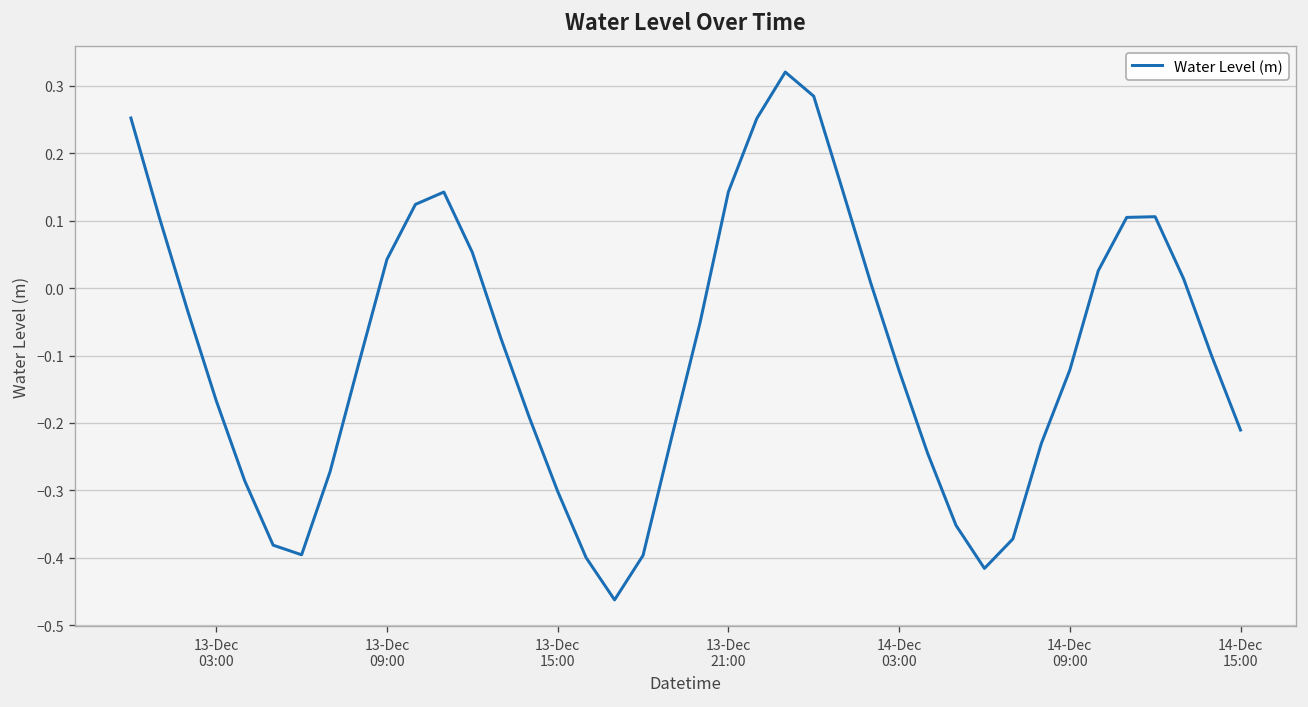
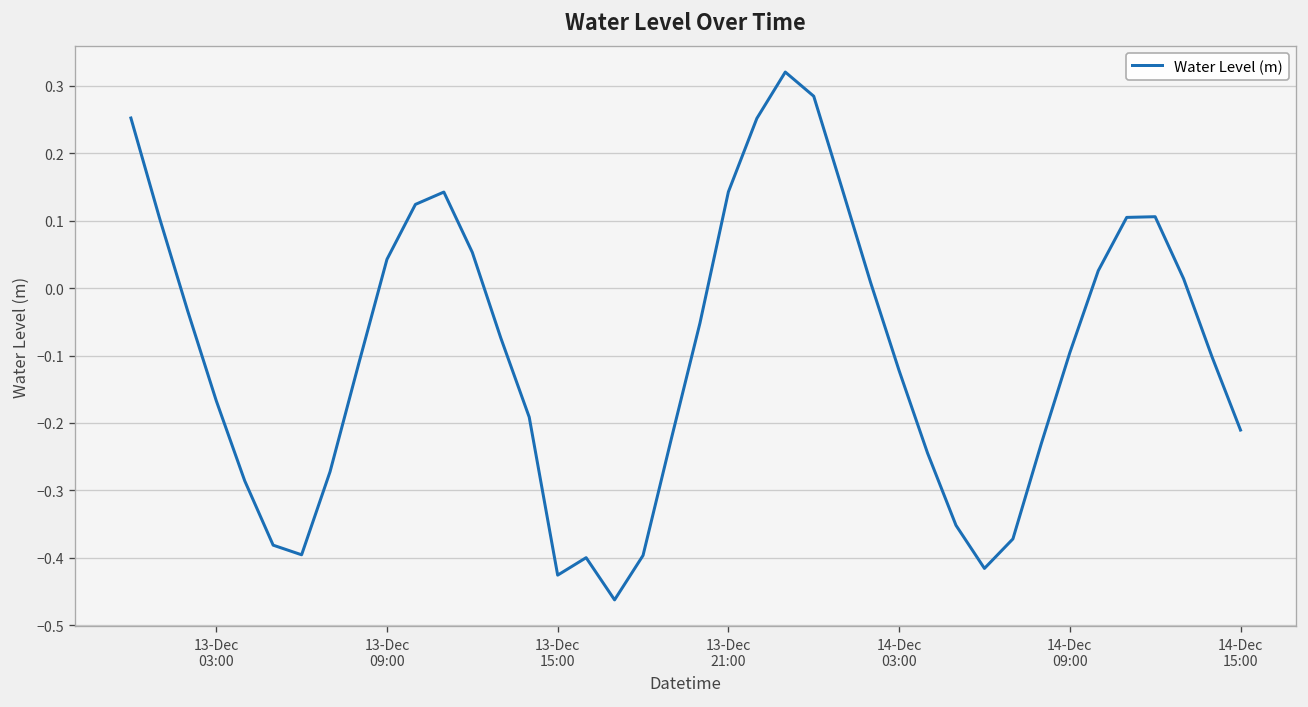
13-Dec 15:00: -0.30 -> -0.43
14-Dec 09:00: -0.12 -> -0.10
